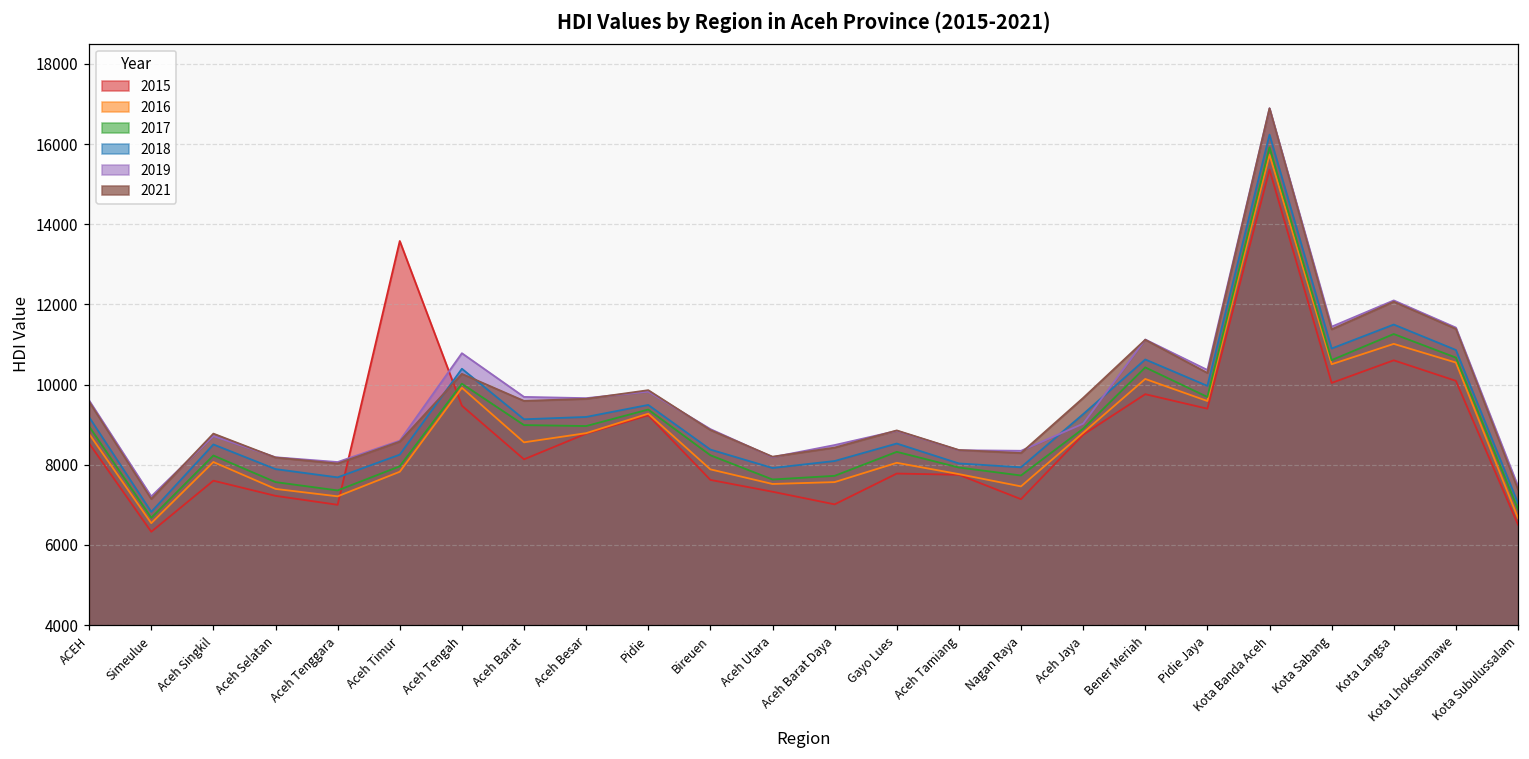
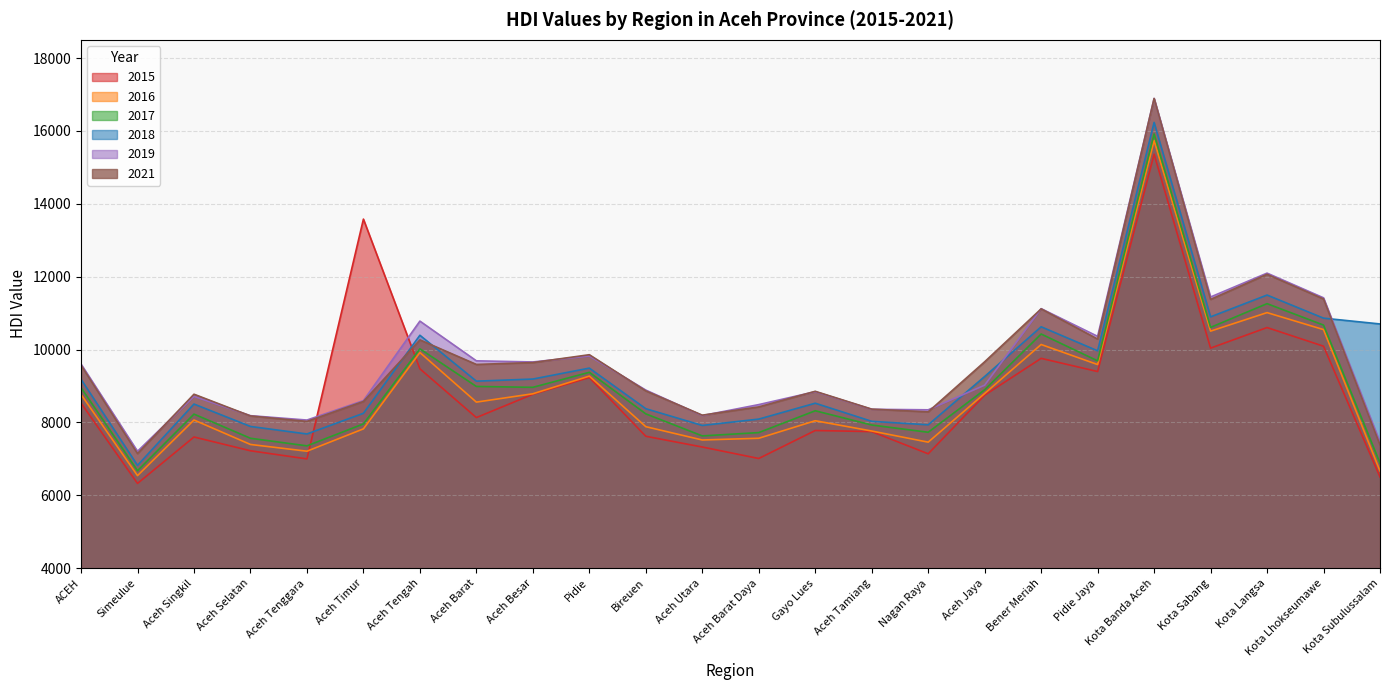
2018, Kota Subulussalam: 7000 -> 10700
